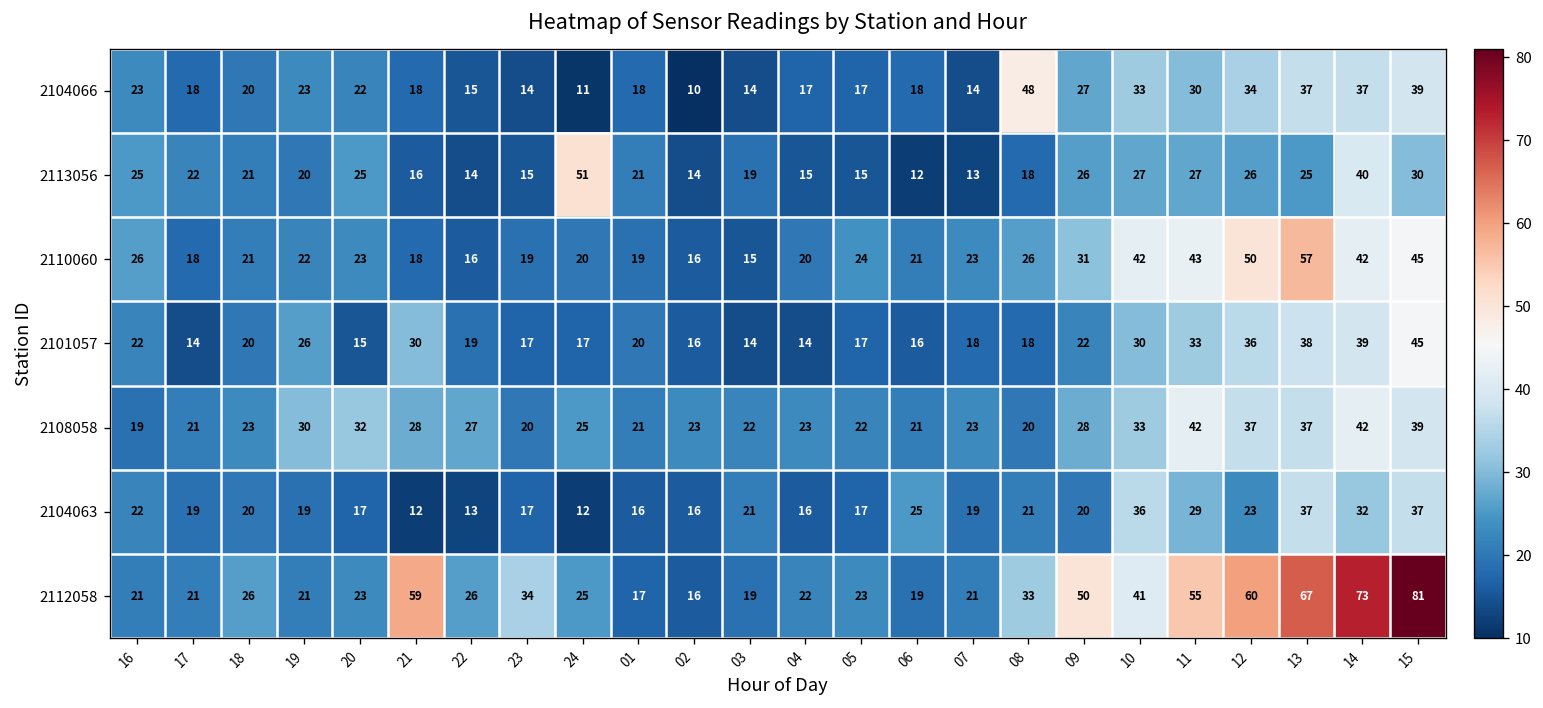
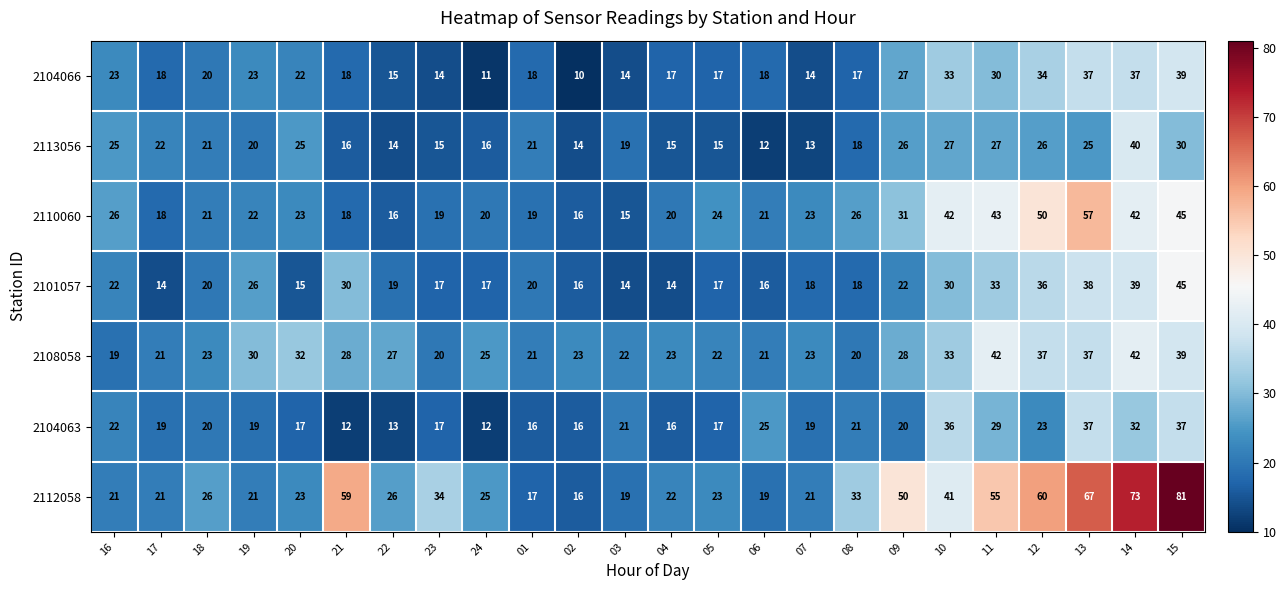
2104066, 08: 48 -> 17
2113056, 24: 51 -> 16
